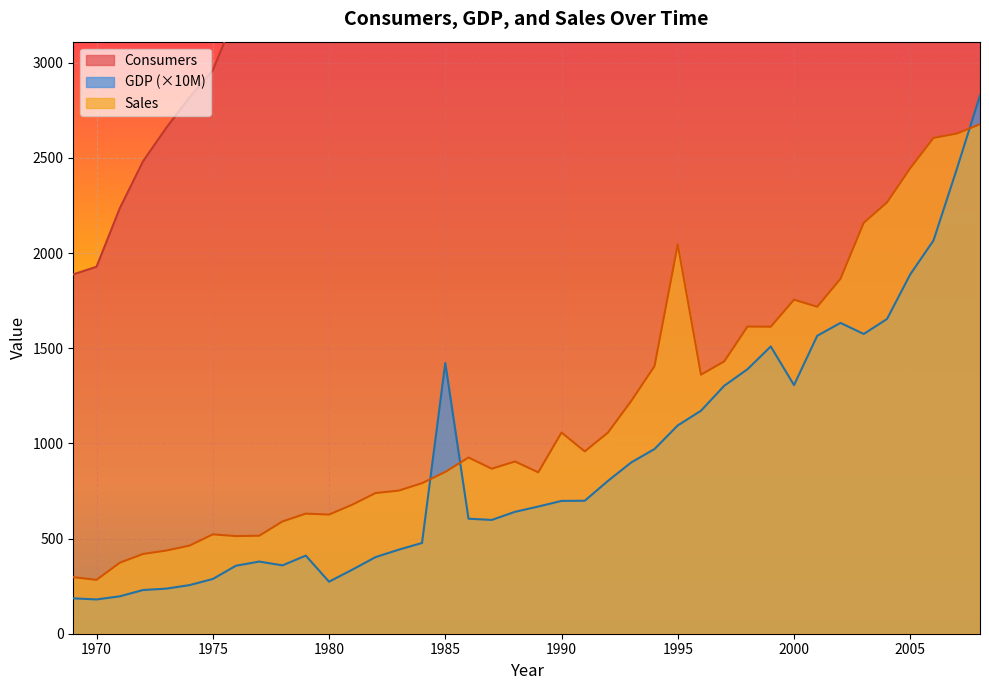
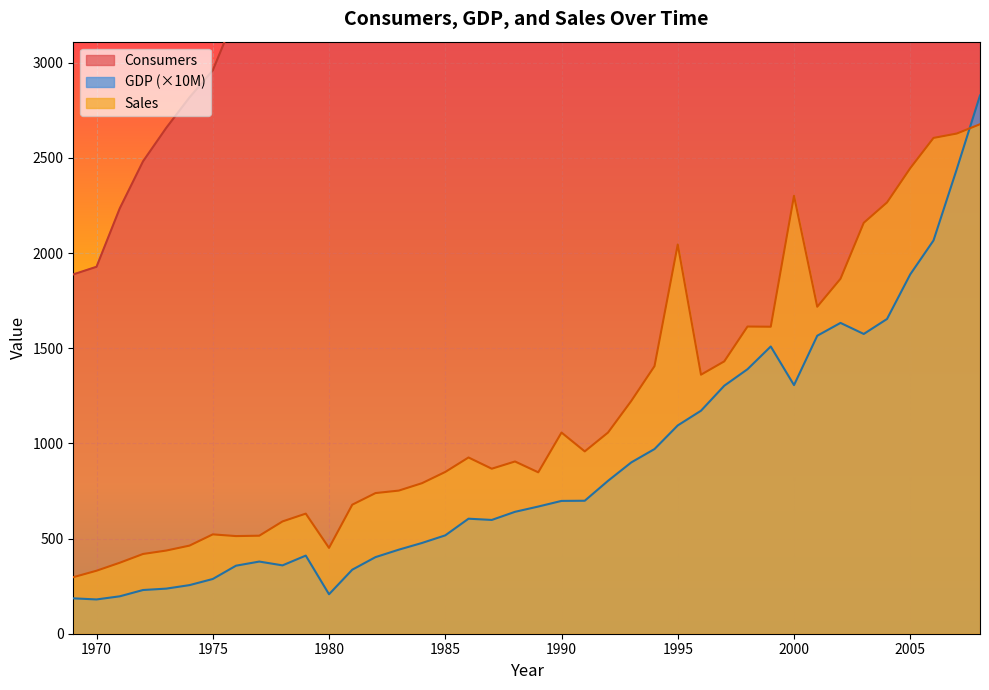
Sales, 1970: 280 -> 330
GDP (×10M), 1980: 270 -> 210
Sales, 1980: 630 -> 450
GDP (×10M), 1985: 1420 -> 520
Sales, 2000: 1760 -> 2300
